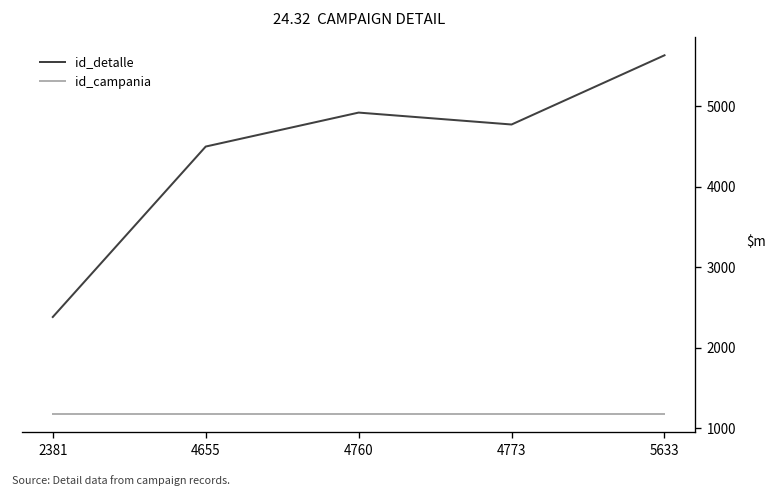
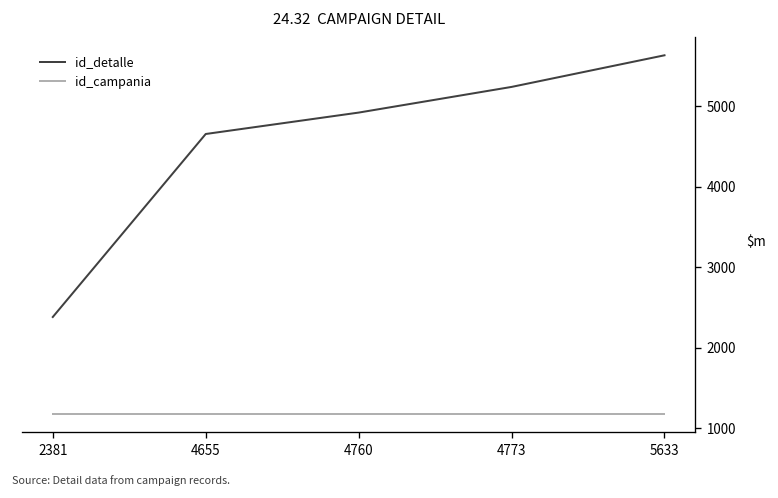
id_detalle, 4655: 4500 -> 4700
id_detalle, 4773: 4800 -> 5200
